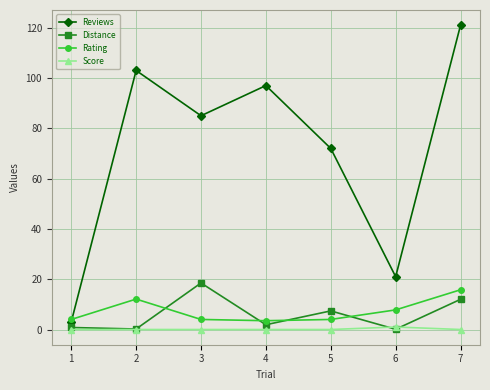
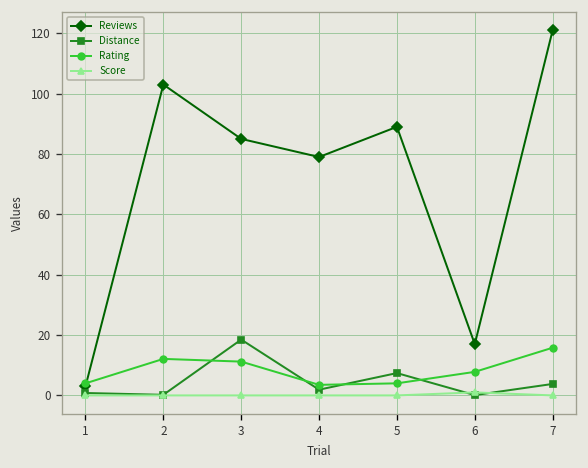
Rating, 3: 4 -> 11
Reviews, 4: 97 -> 79
Reviews, 5: 72 -> 89
Reviews, 6: 21 -> 17
Distance, 7: 12 -> 4
